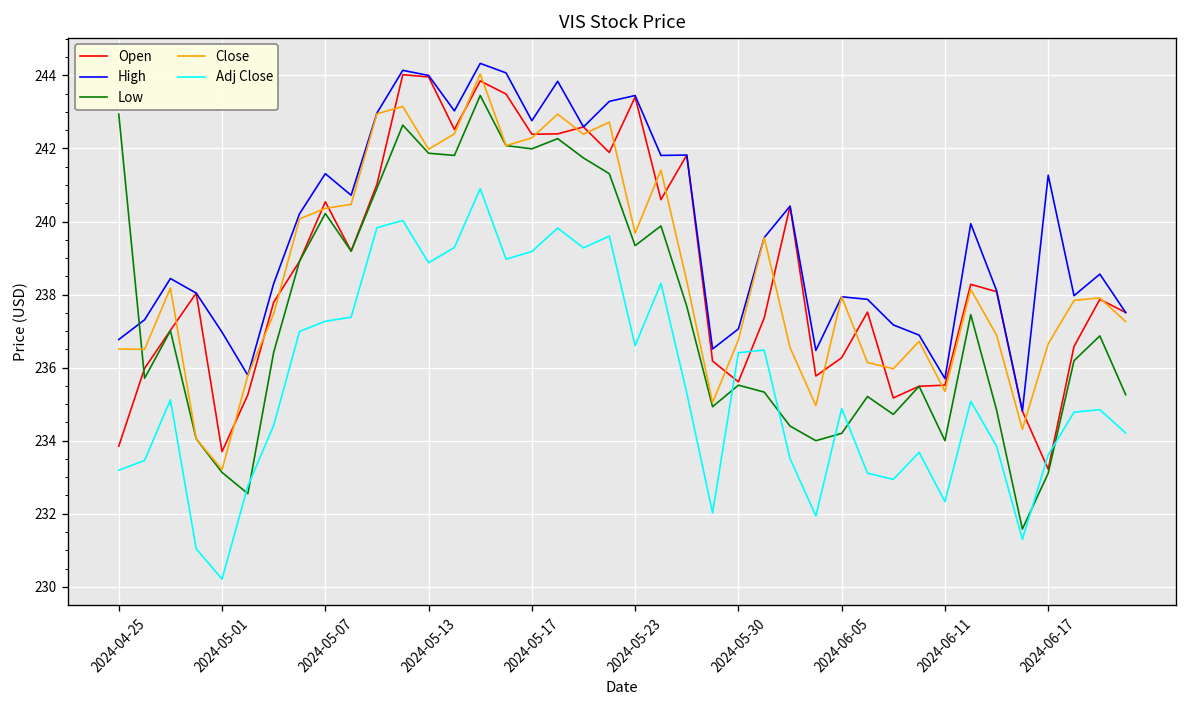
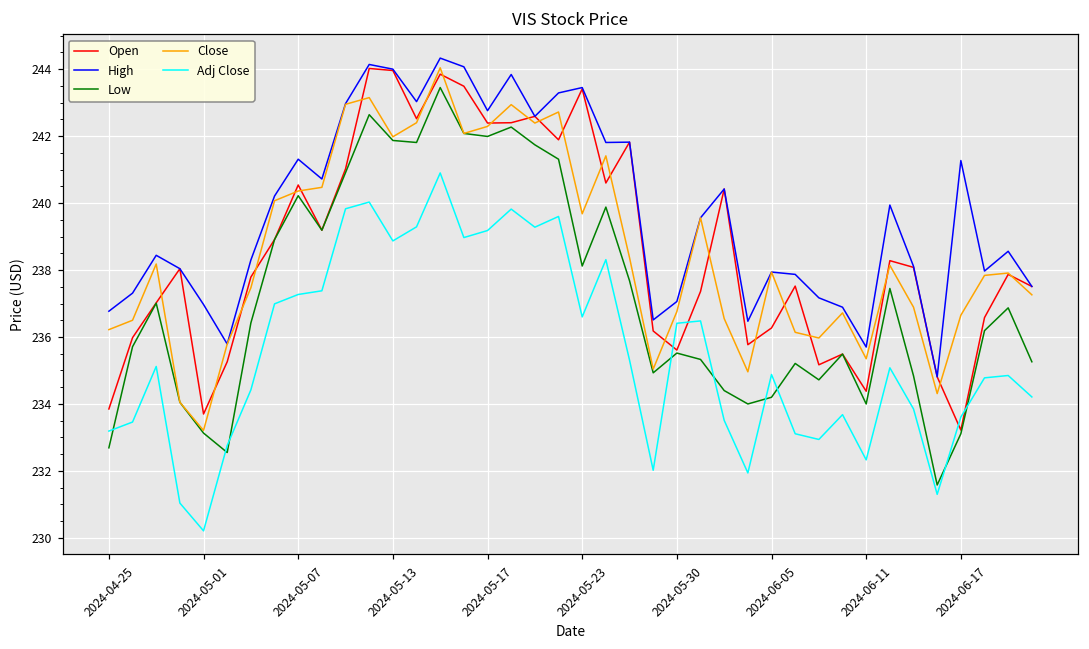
Low, 2024-04-25: 242.9 -> 232.7
Close, 2024-04-25: 236.5 -> 236.2
Low, 2024-05-23: 239.3 -> 238.1
Open, 2024-06-11: 235.5 -> 234.4
